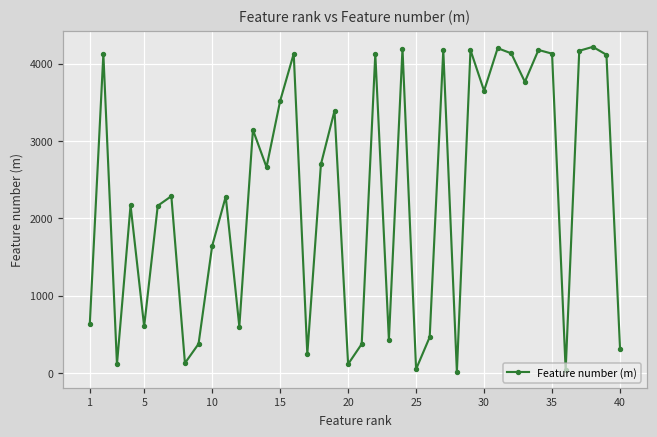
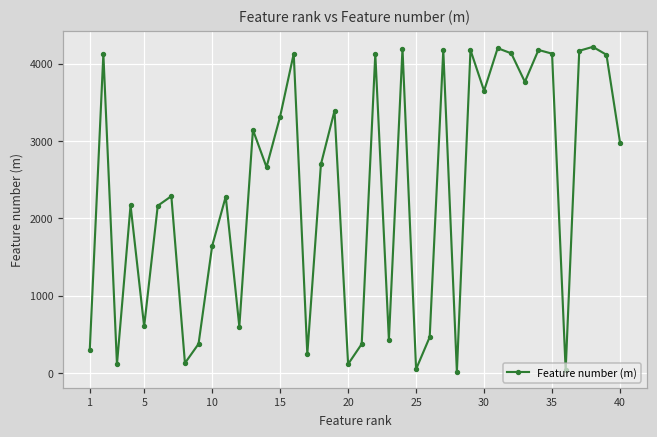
1: 600 -> 300
15: 3500 -> 3300
40: 300 -> 3000
